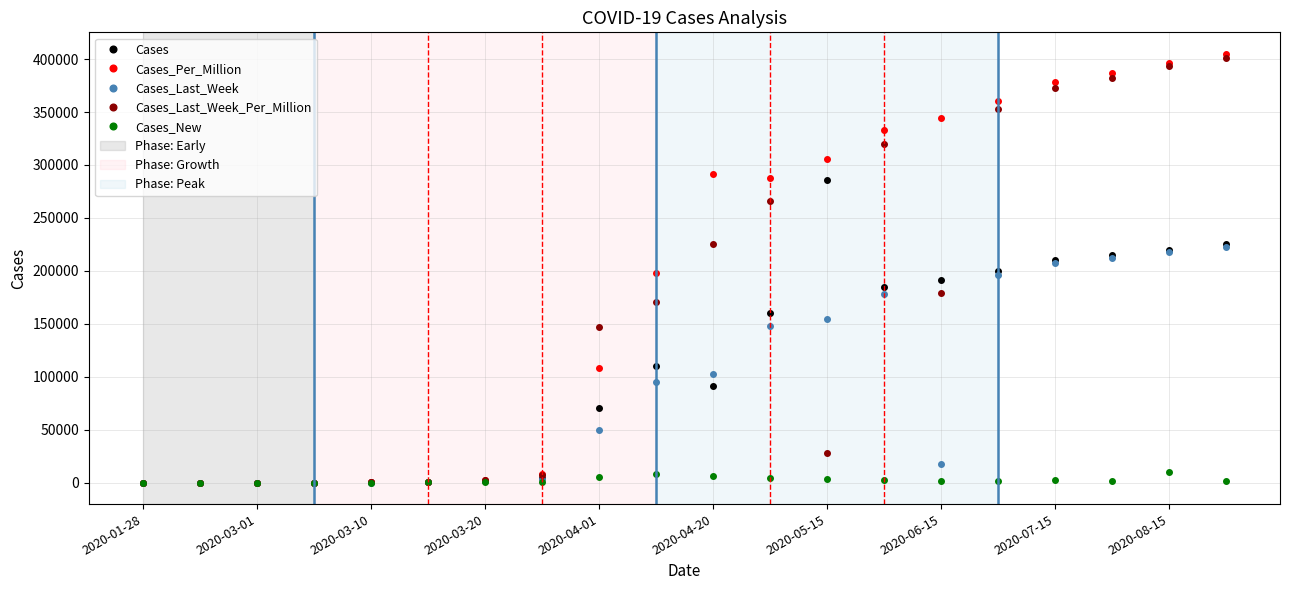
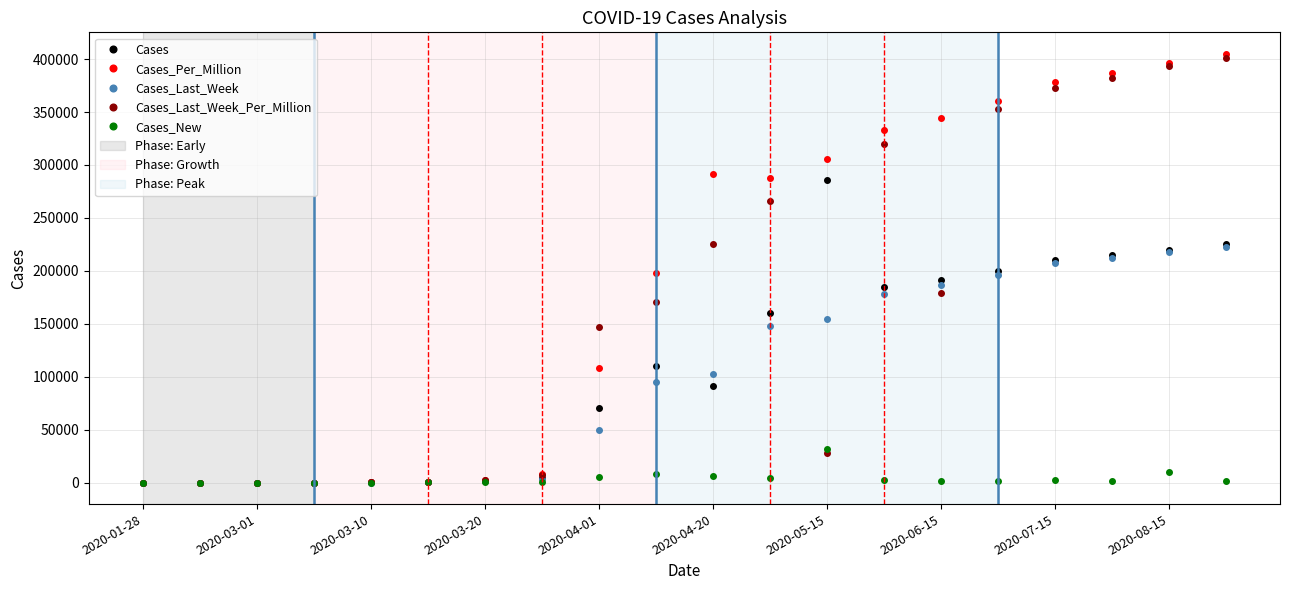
Cases_New, 2020-05-15: 3000 -> 32000
Cases_Last_Week, 2020-06-15: 18000 -> 187000
